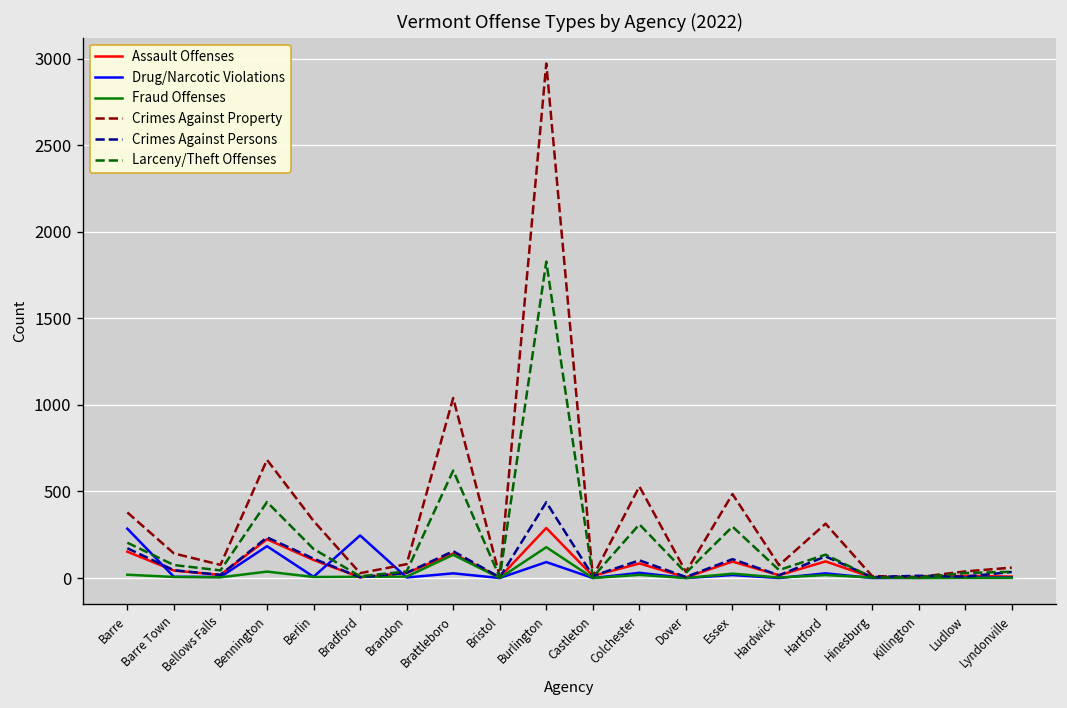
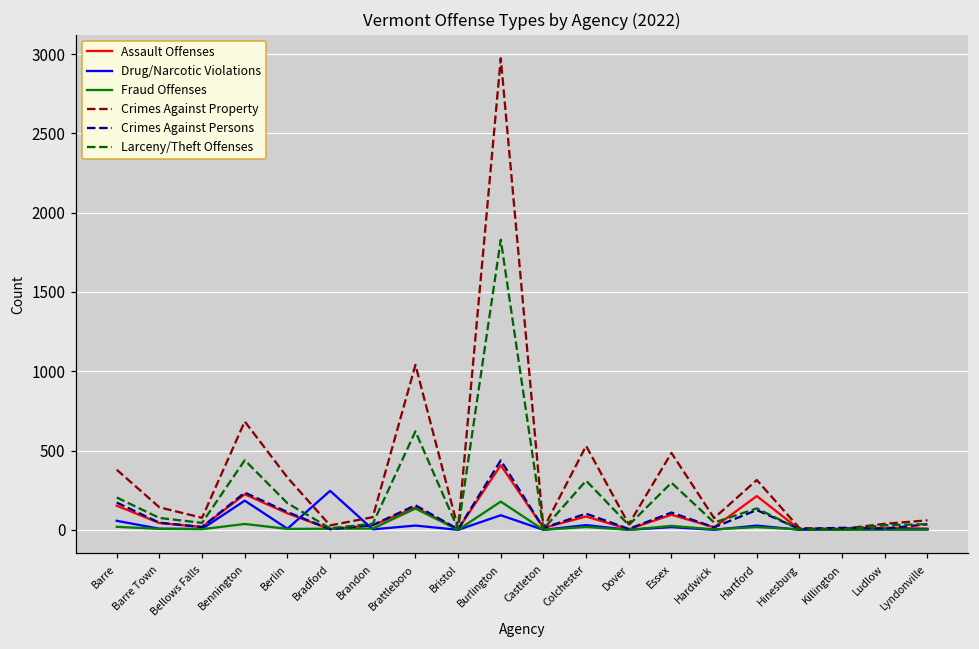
Drug/Narcotic Violations, Barre: 290 -> 60
Assault Offenses, Burlington: 290 -> 410
Assault Offenses, Hartford: 100 -> 210
